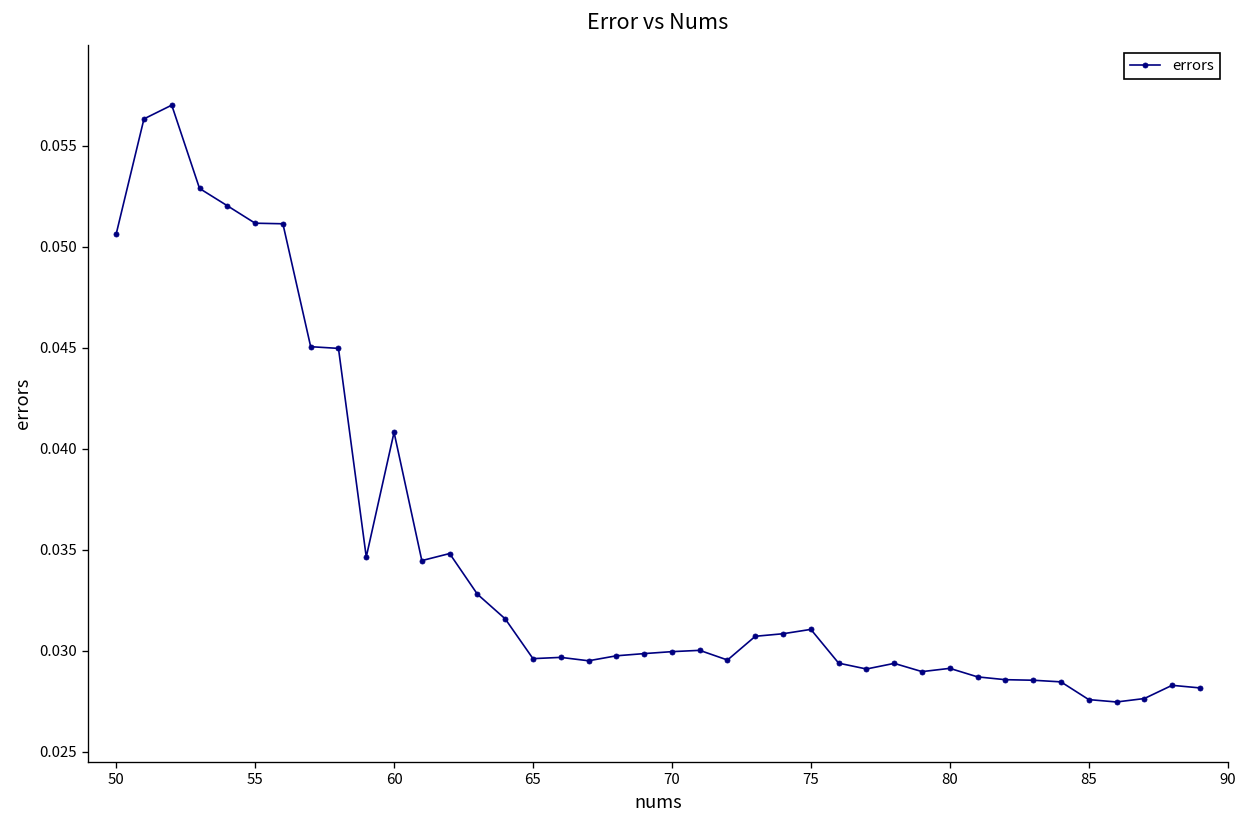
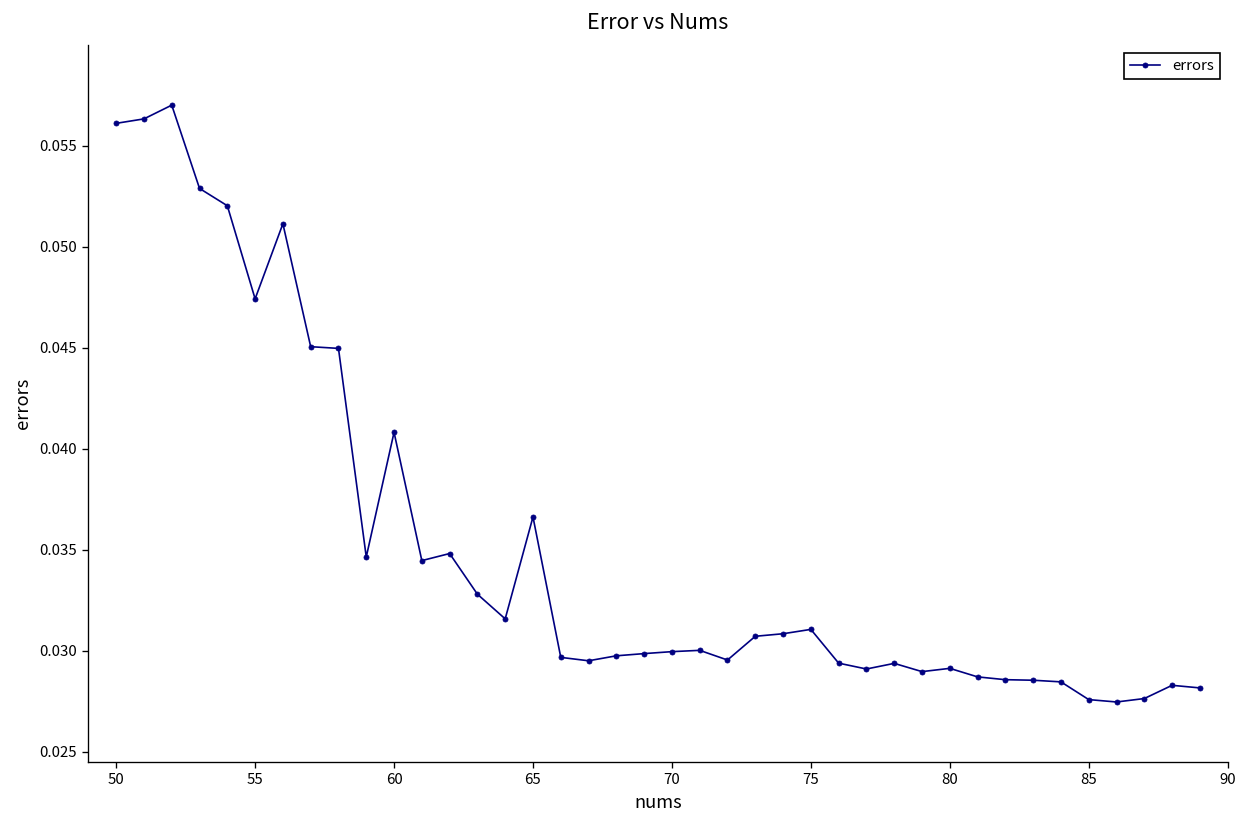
50: 0.0506 -> 0.0561
55: 0.0512 -> 0.0474
65: 0.0296 -> 0.0366
